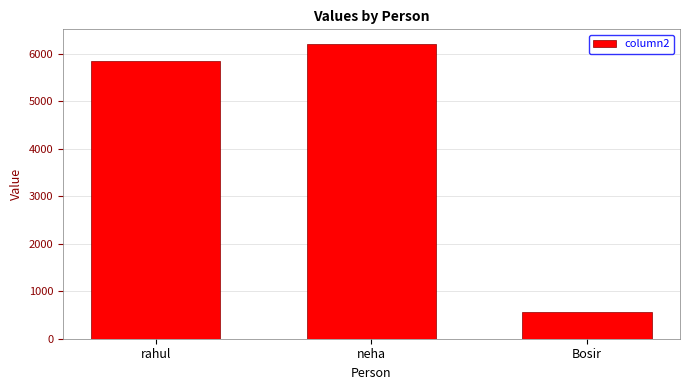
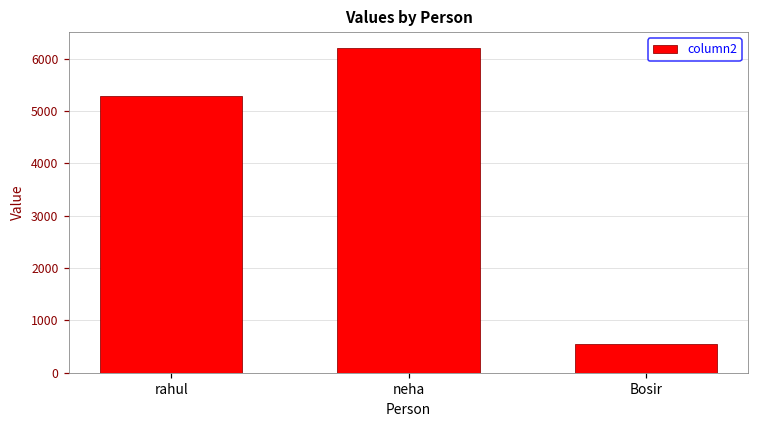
rahul: 5800 -> 5300
